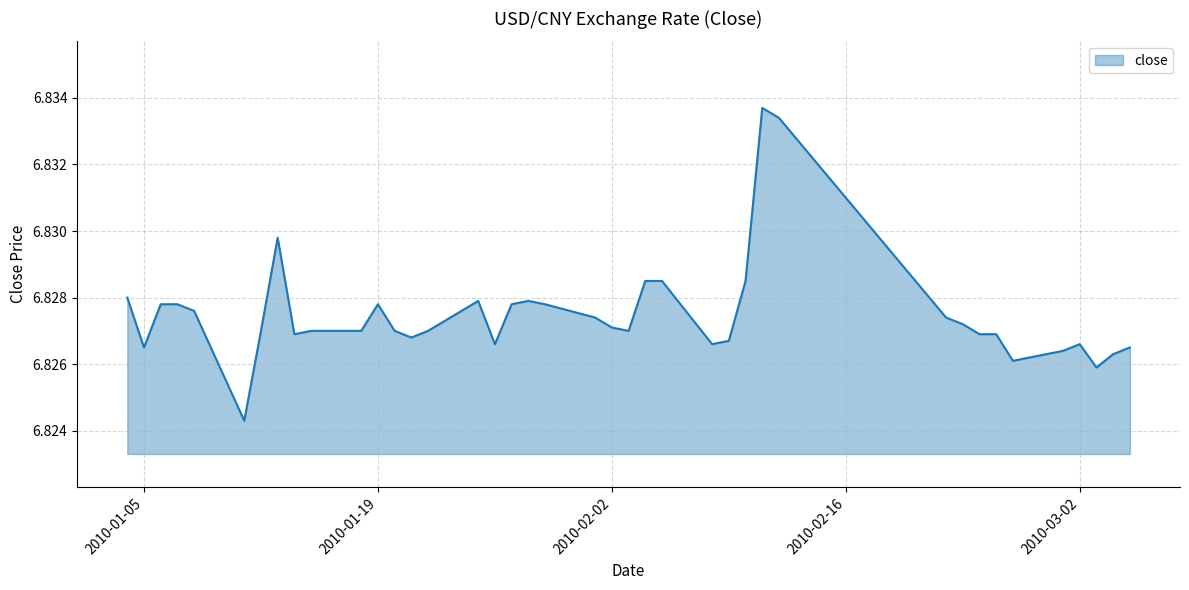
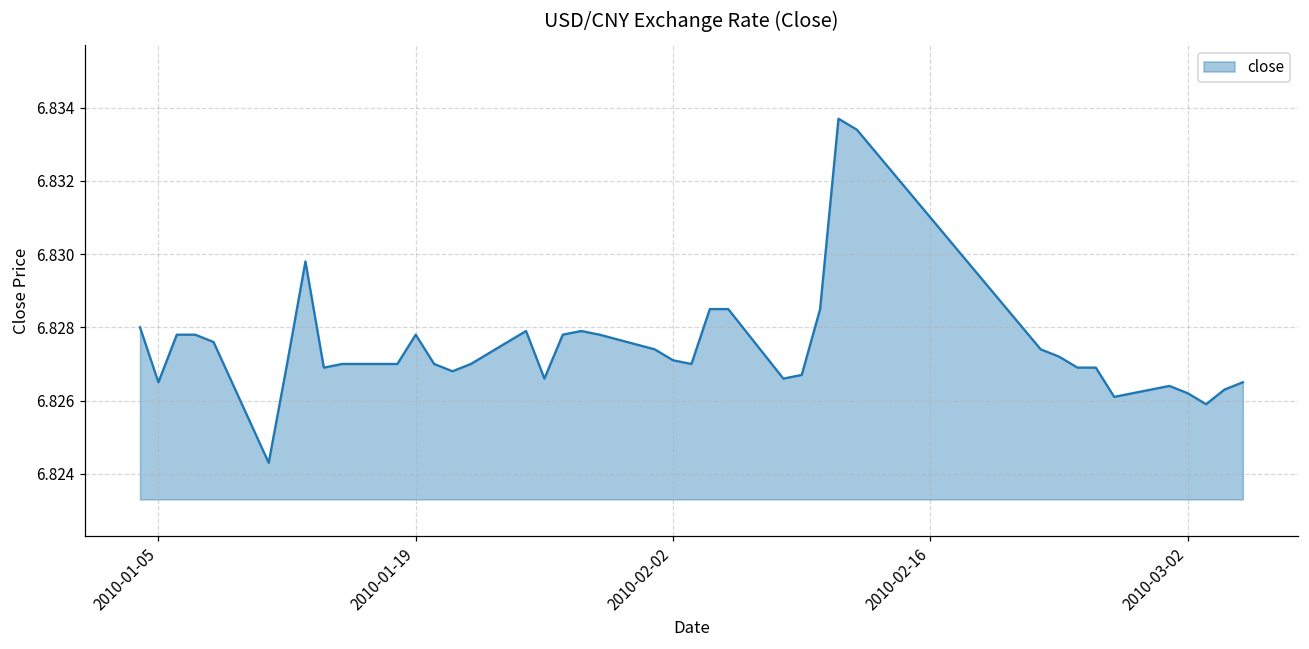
2010-03-02: 6.8266 -> 6.8262
